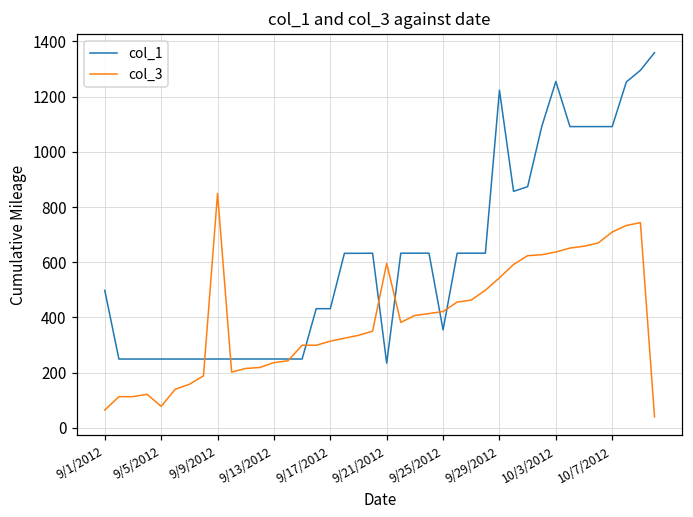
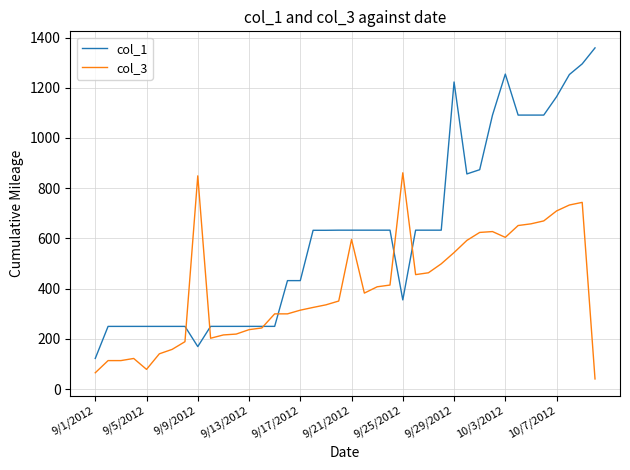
col_1, 9/1/2012: 500 -> 120
col_1, 9/9/2012: 250 -> 170
col_1, 9/21/2012: 230 -> 630
col_3, 9/25/2012: 420 -> 860
col_3, 10/3/2012: 640 -> 600
col_1, 10/7/2012: 1090 -> 1160
